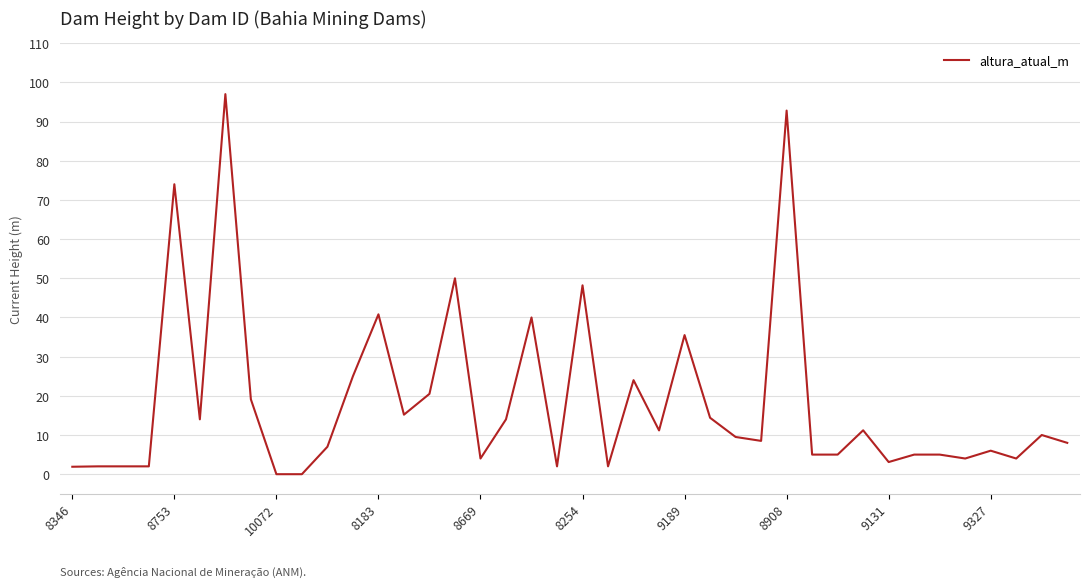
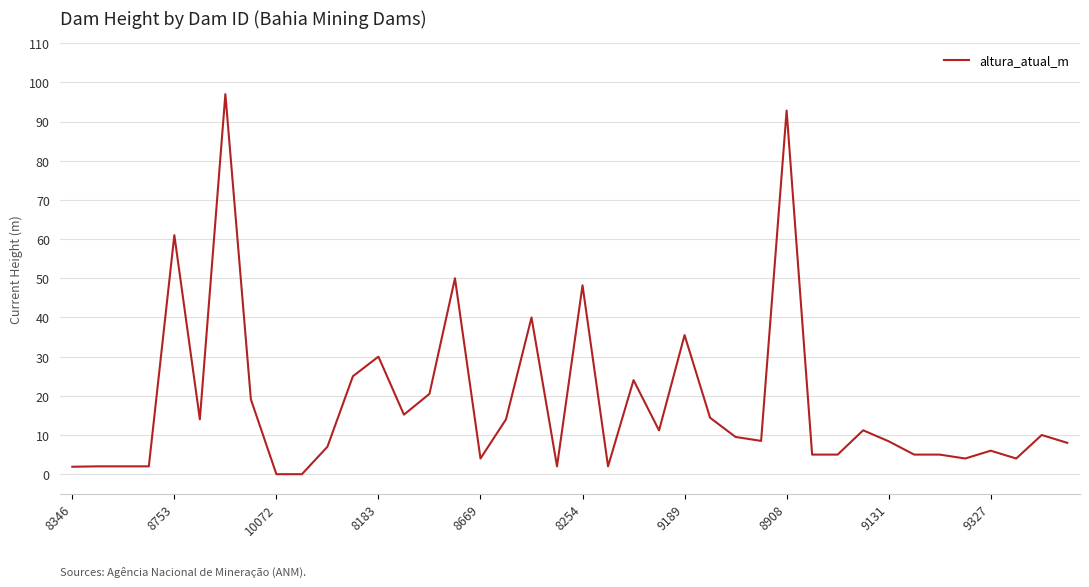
8753: 74 -> 61
8183: 41 -> 30
9131: 3 -> 8
